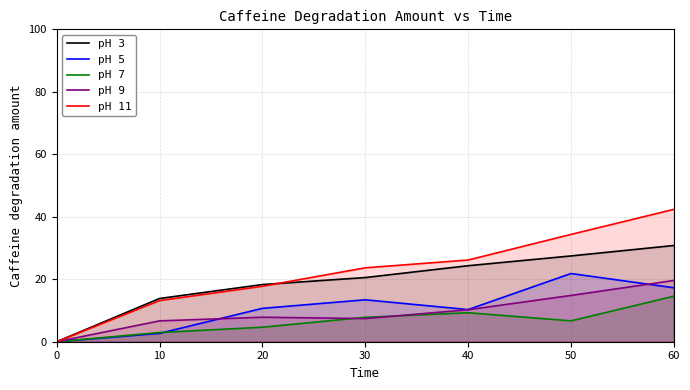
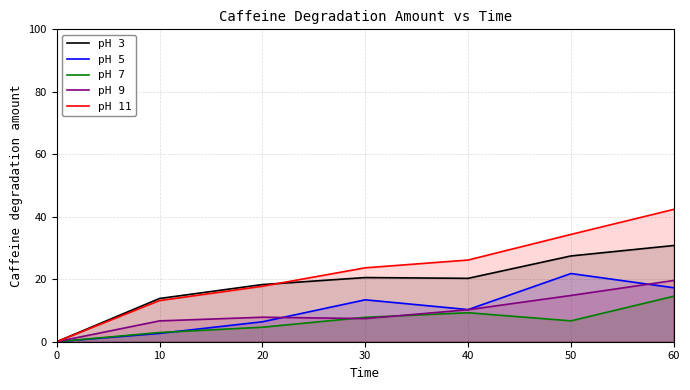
pH 5, 20: 11 -> 6
pH 3, 40: 24 -> 20
